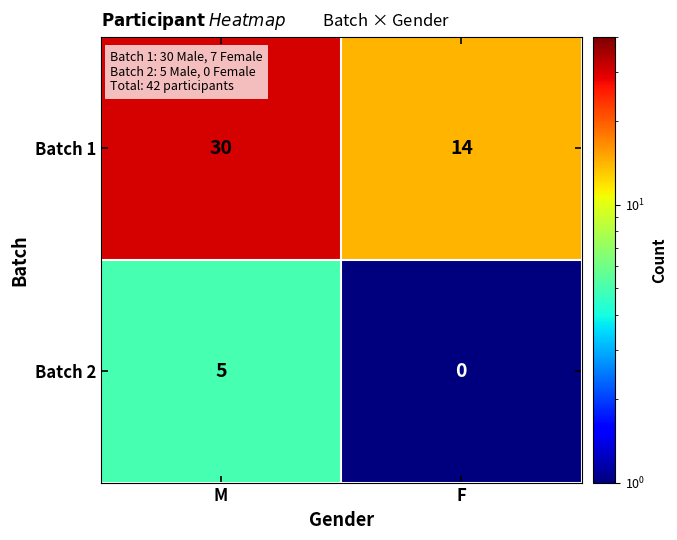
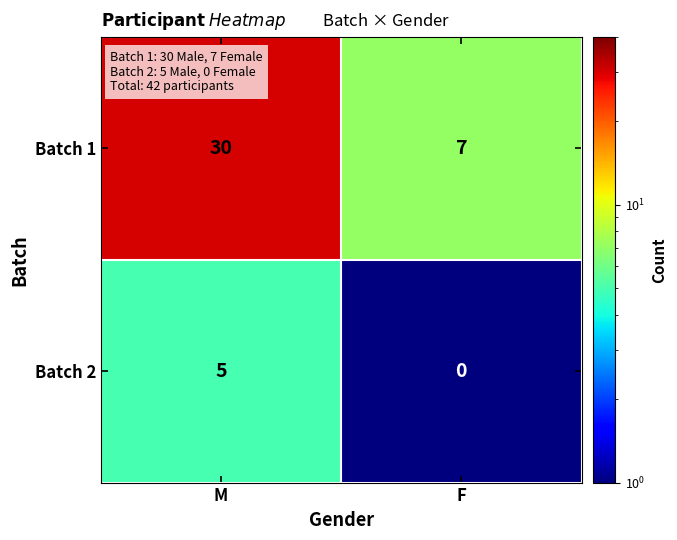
Batch 1, F: 14 -> 7
